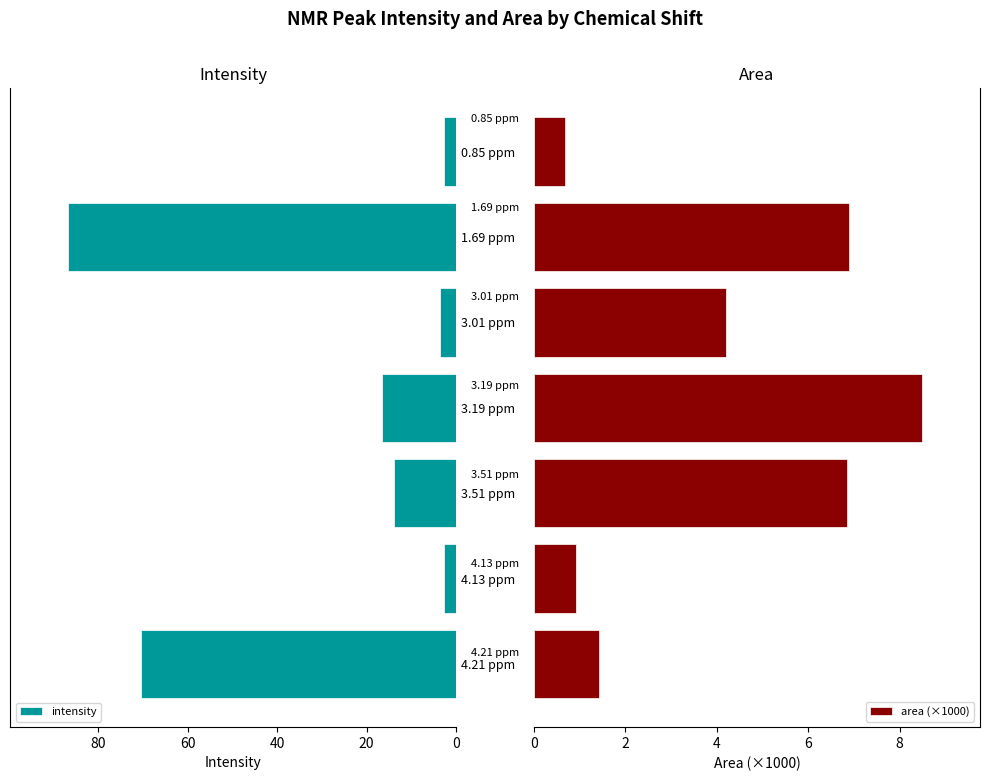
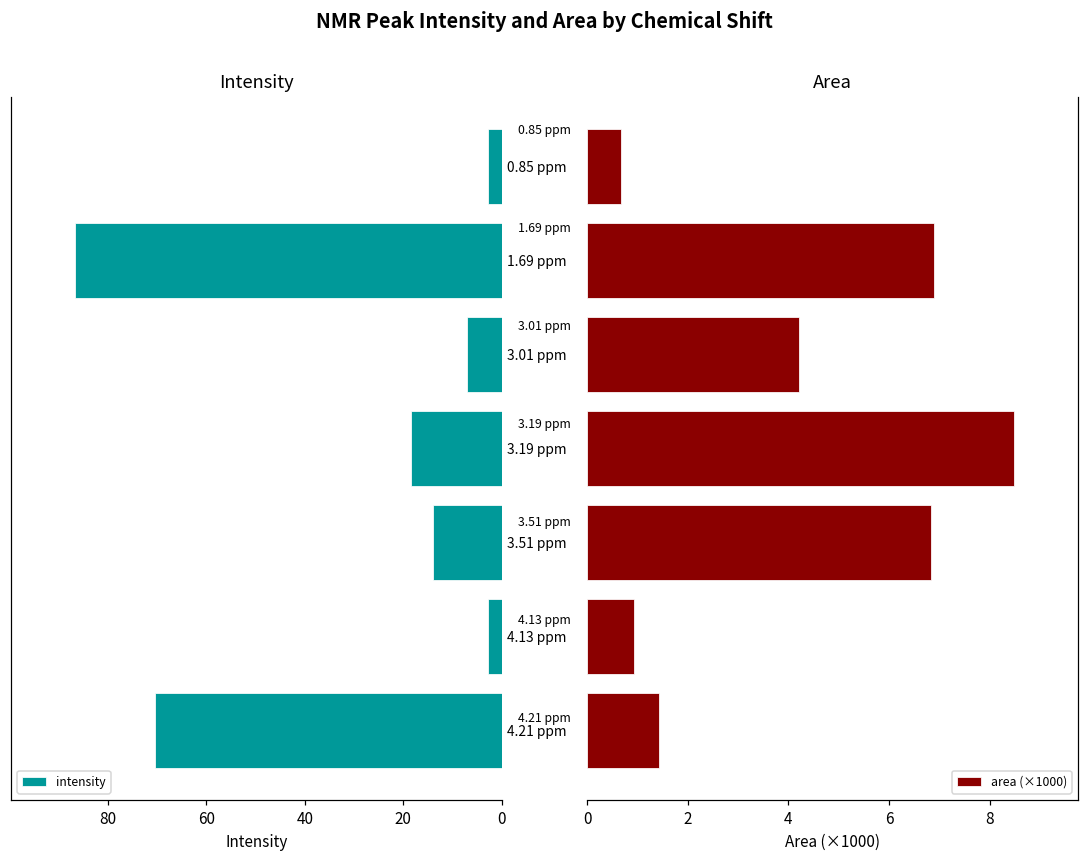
Intensity, 3.01 ppm: 4 -> 7
Intensity, 3.19 ppm: 16 -> 18
